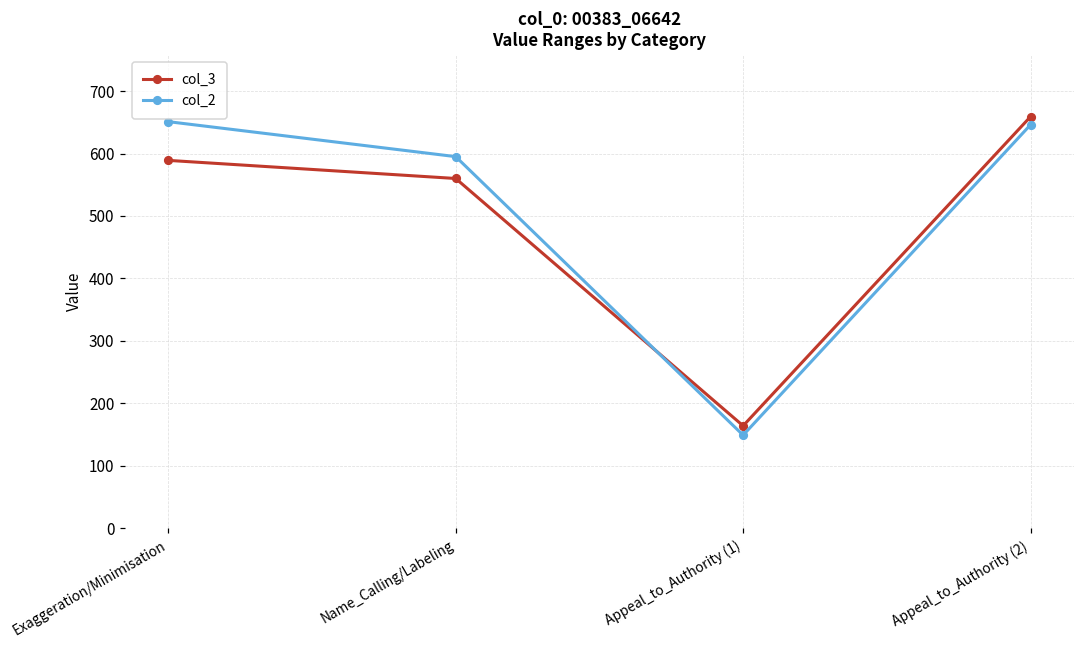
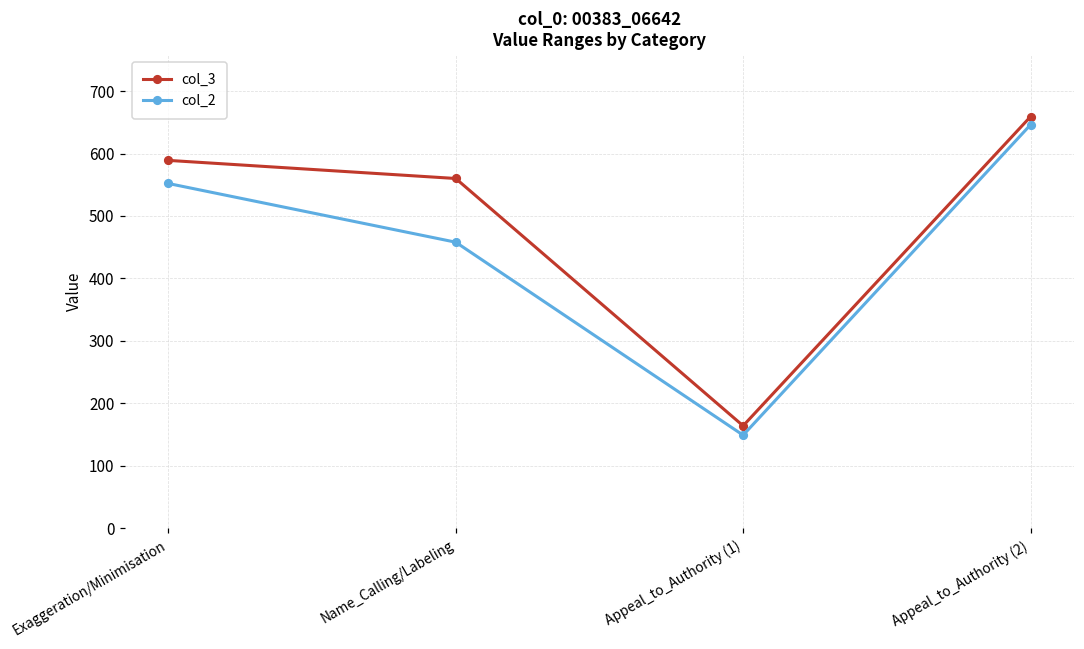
col_2, Exaggeration/Minimisation: 650 -> 550
col_2, Name_Calling/Labeling: 600 -> 460
